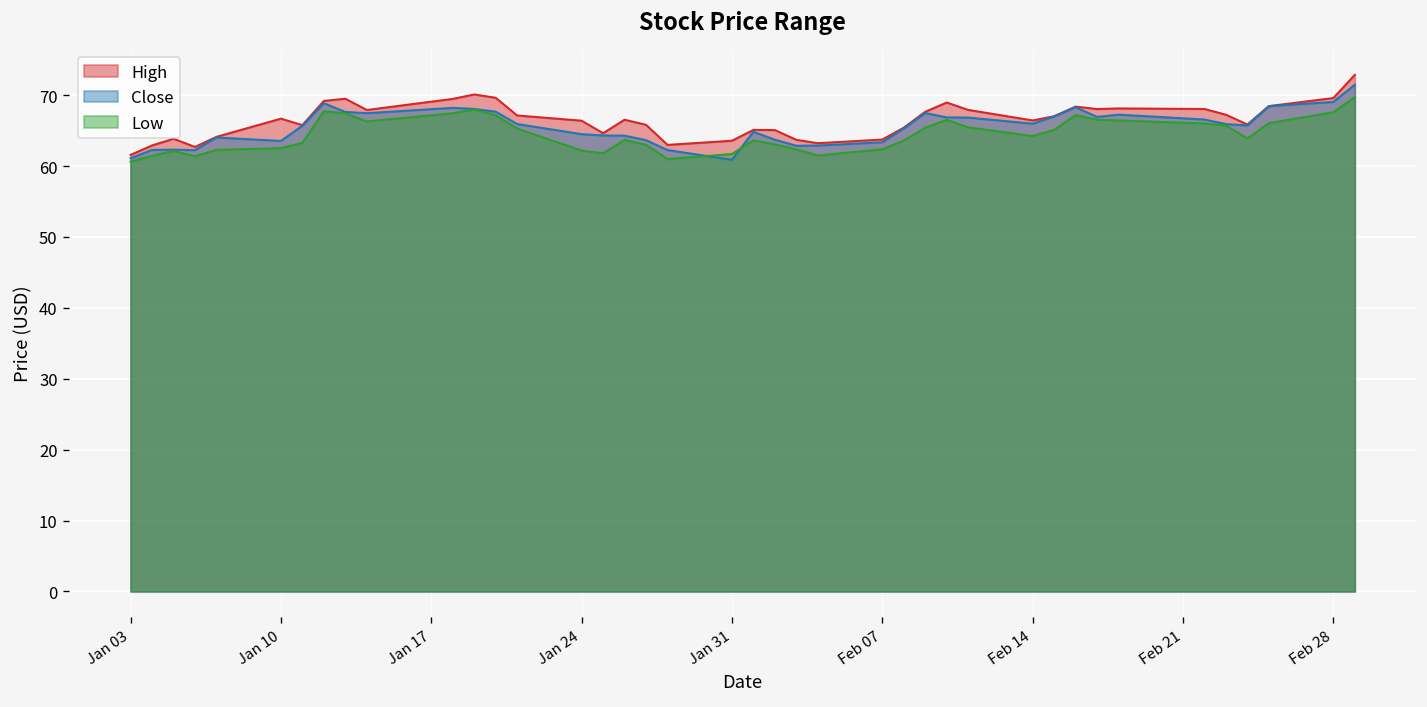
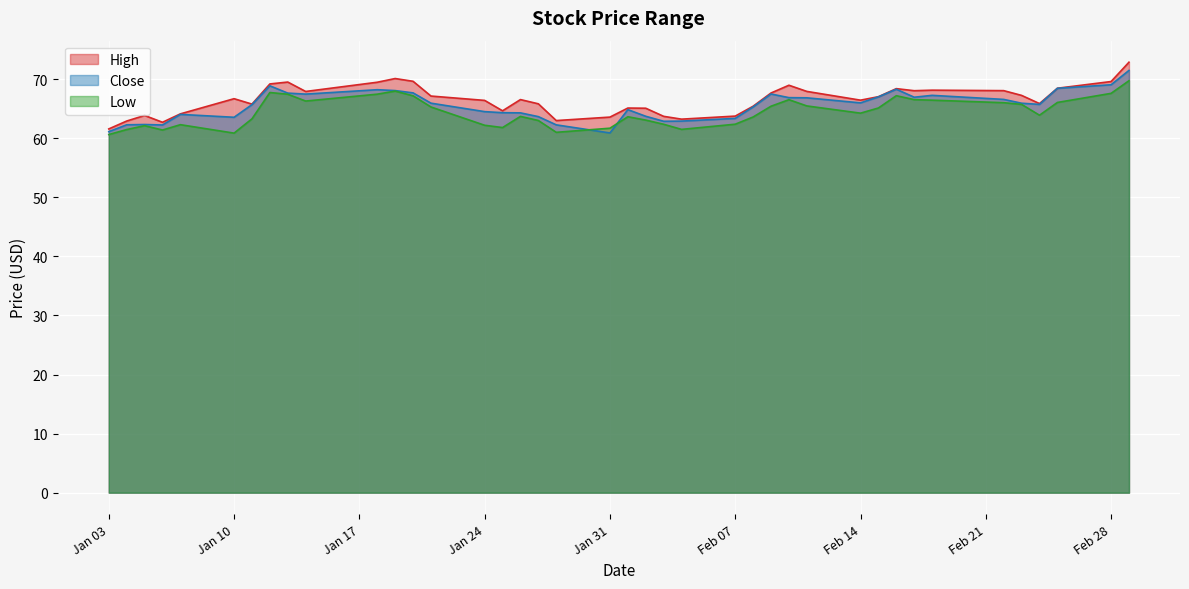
Low, Jan 10: 63 -> 61
